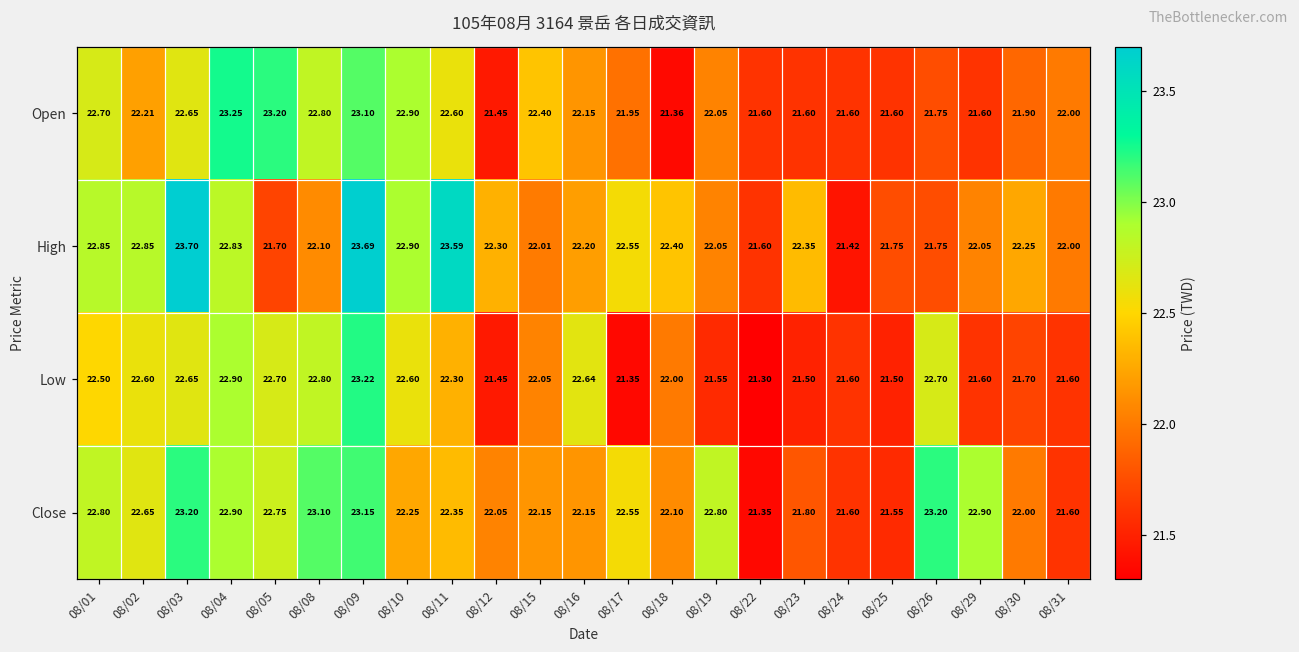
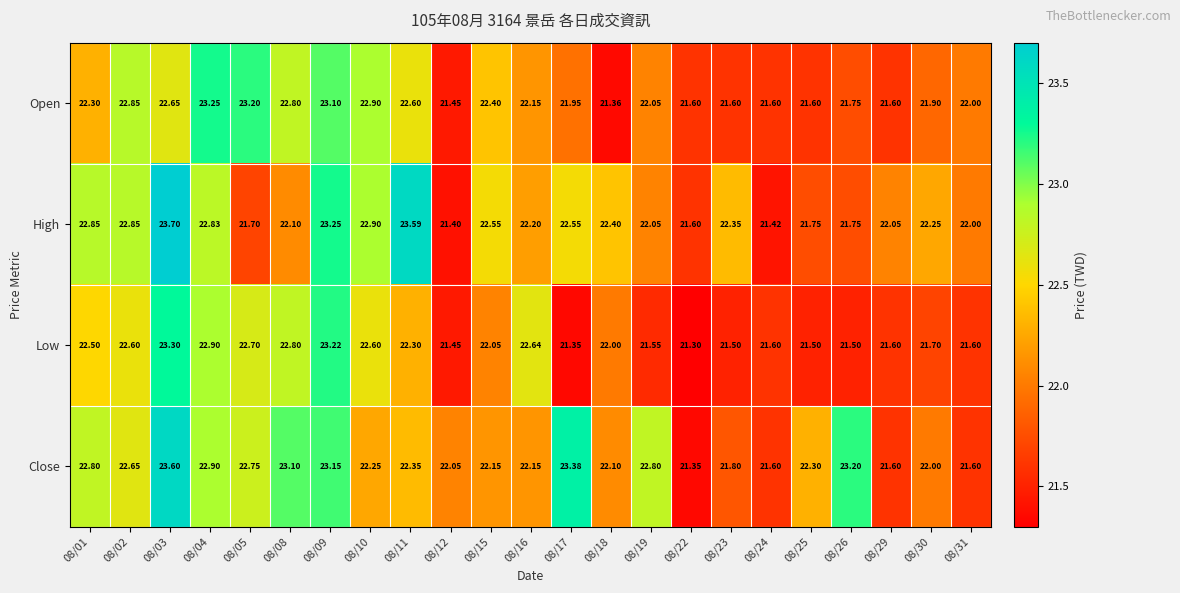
Open, 08/01: 22.70 -> 22.30
Open, 08/02: 22.21 -> 22.85
High, 08/09: 23.69 -> 23.25
High, 08/12: 22.30 -> 21.40
High, 08/15: 22.01 -> 22.55
Low, 08/03: 22.65 -> 23.30
Low, 08/26: 22.70 -> 21.50
Close, 08/03: 23.20 -> 23.60
Close, 08/17: 22.55 -> 23.38
Close, 08/25: 21.55 -> 22.30
Close, 08/29: 22.90 -> 21.60
